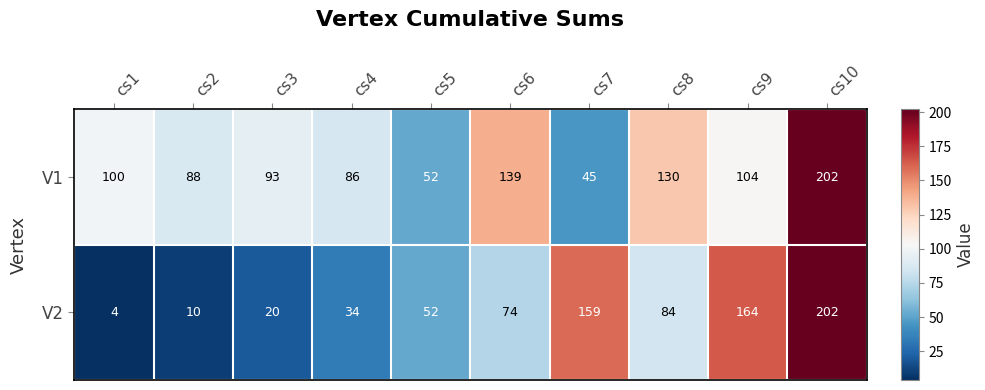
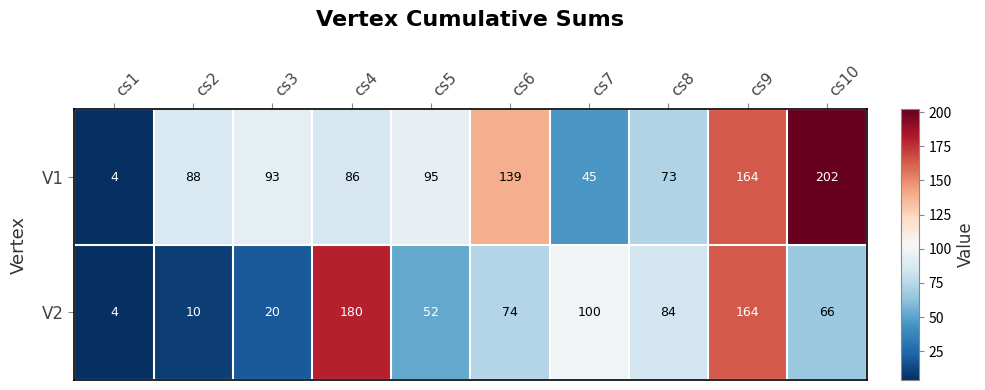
V1, cs1: 100 -> 4
V1, cs5: 52 -> 95
V1, cs8: 130 -> 73
V1, cs9: 104 -> 164
V2, cs4: 34 -> 180
V2, cs7: 159 -> 100
V2, cs10: 202 -> 66
